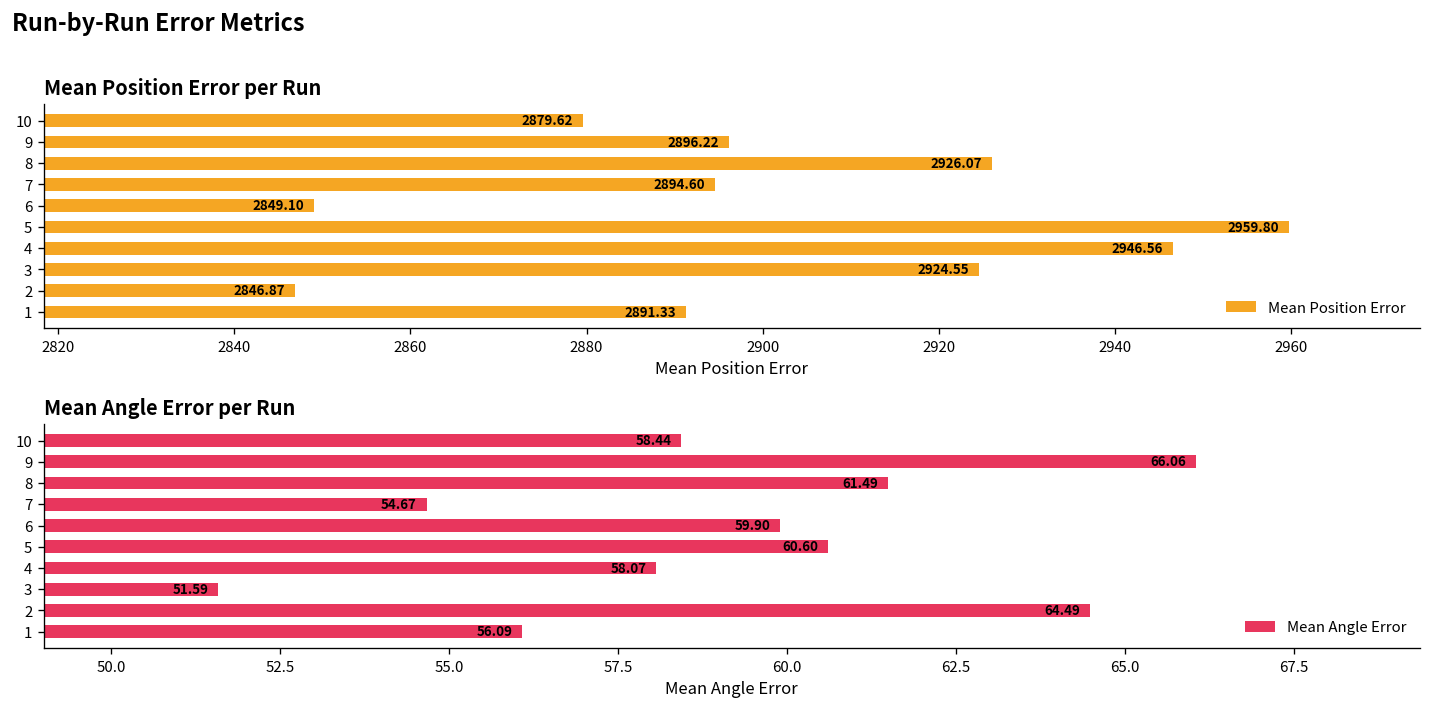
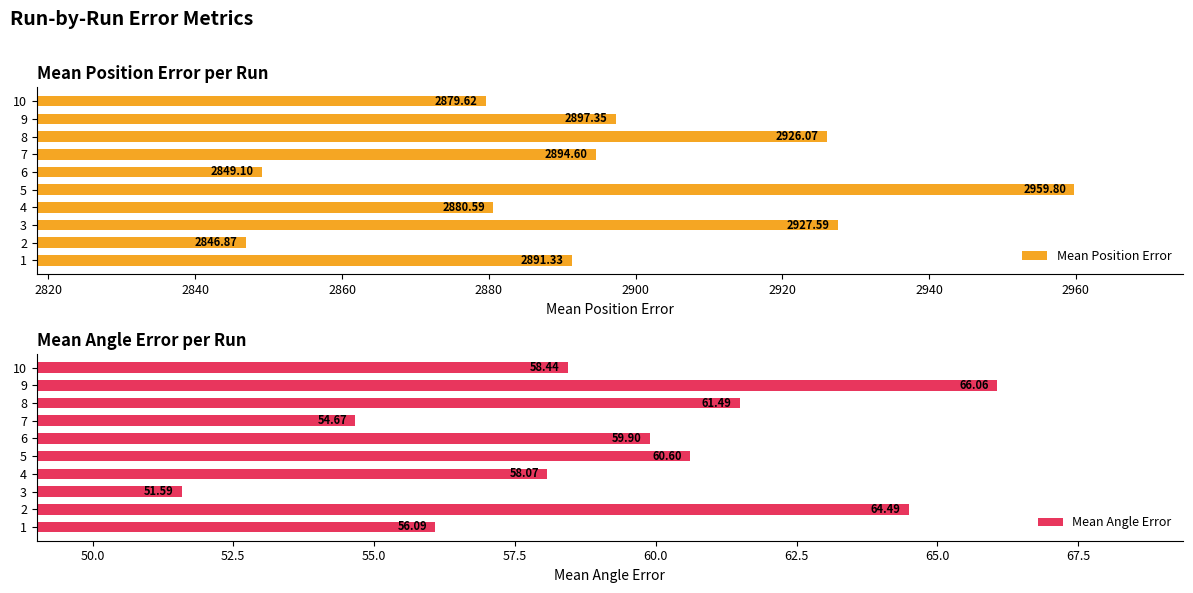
Mean Position Error per Run, 9: 2896.22 -> 2897.35
Mean Position Error per Run, 4: 2946.56 -> 2880.59
Mean Position Error per Run, 3: 2924.55 -> 2927.59
